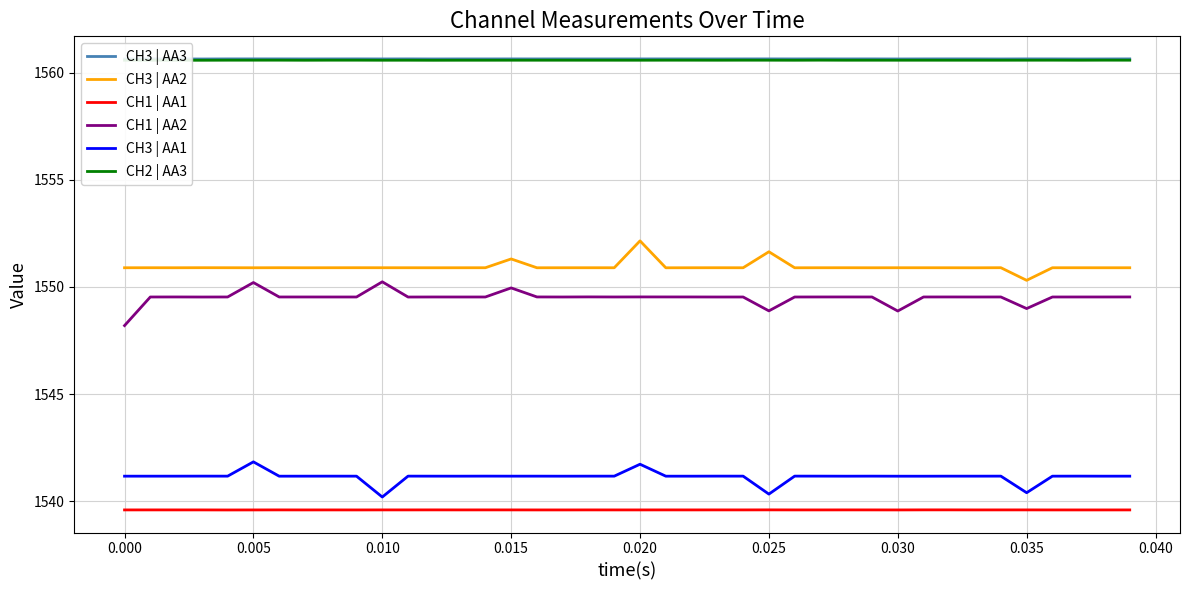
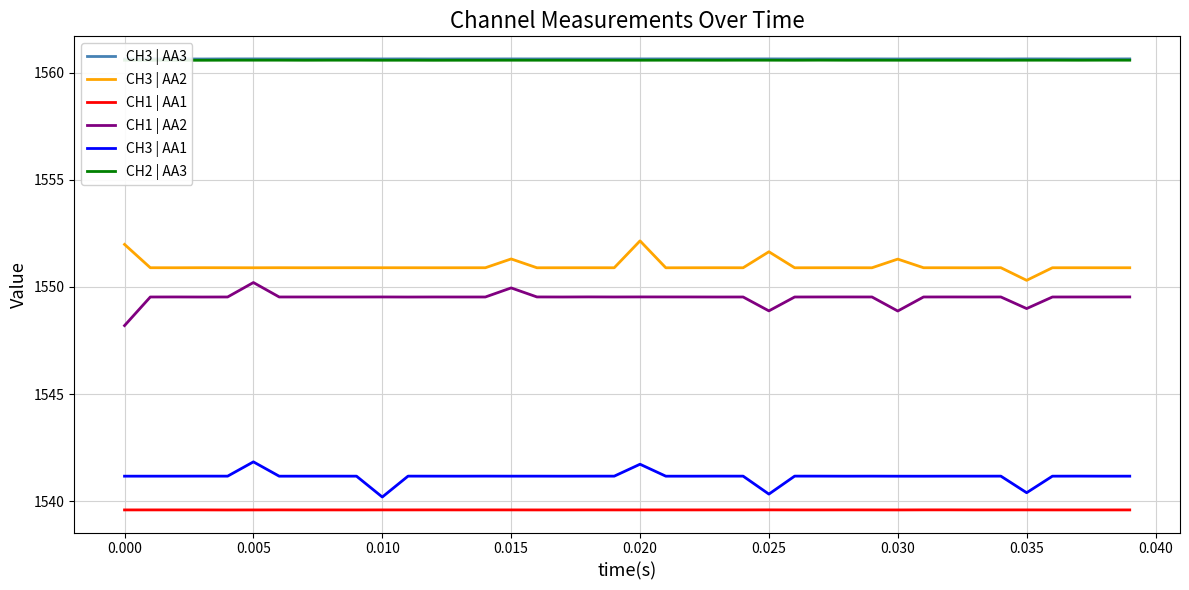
CH3 | AA2, 0.000: 1550.9 -> 1552.0
CH1 | AA2, 0.010: 1550.2 -> 1549.5
CH3 | AA2, 0.030: 1550.9 -> 1551.3
